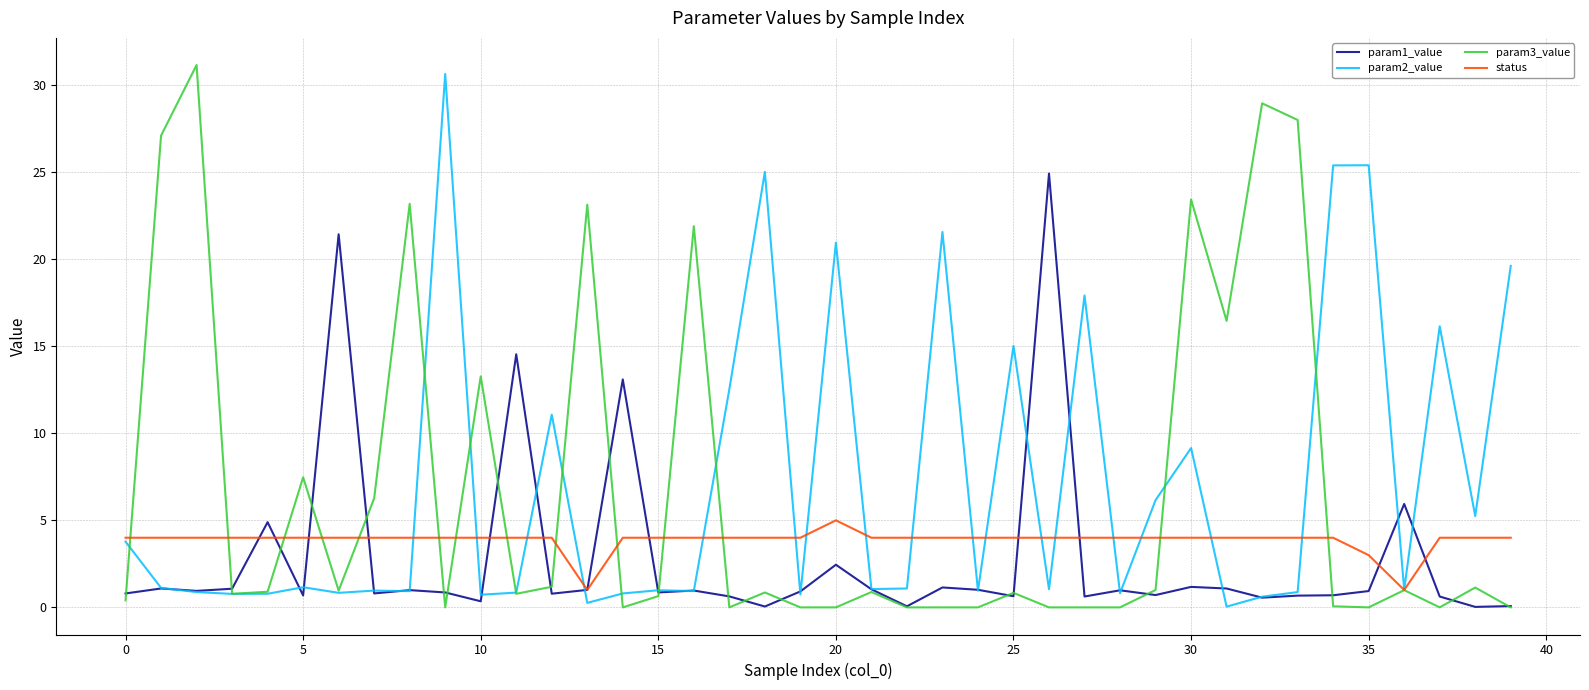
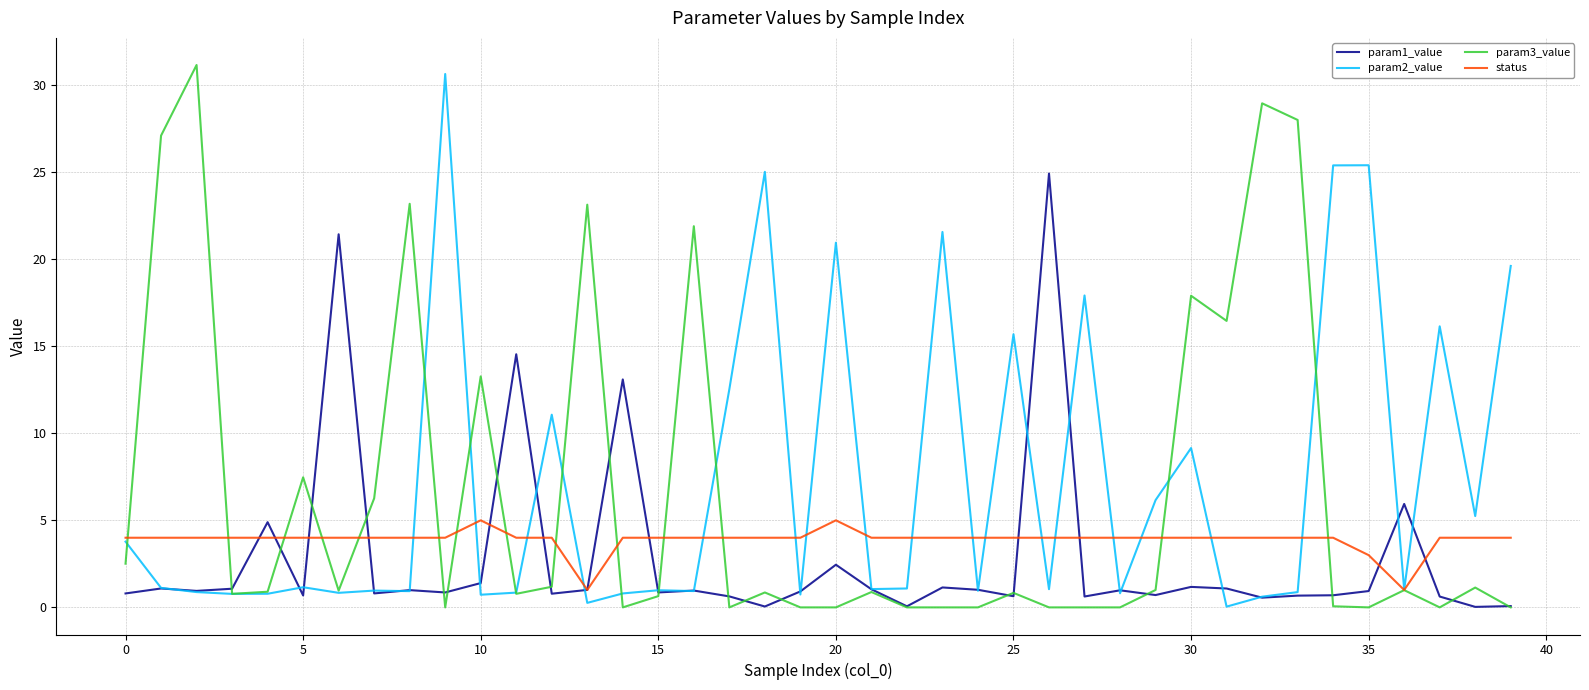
param3_value, 0: 0.4 -> 2.5
param1_value, 10: 0.3 -> 1.4
status, 10: 4 -> 5
param2_value, 25: 15.0 -> 15.7
param3_value, 30: 23.4 -> 17.9
